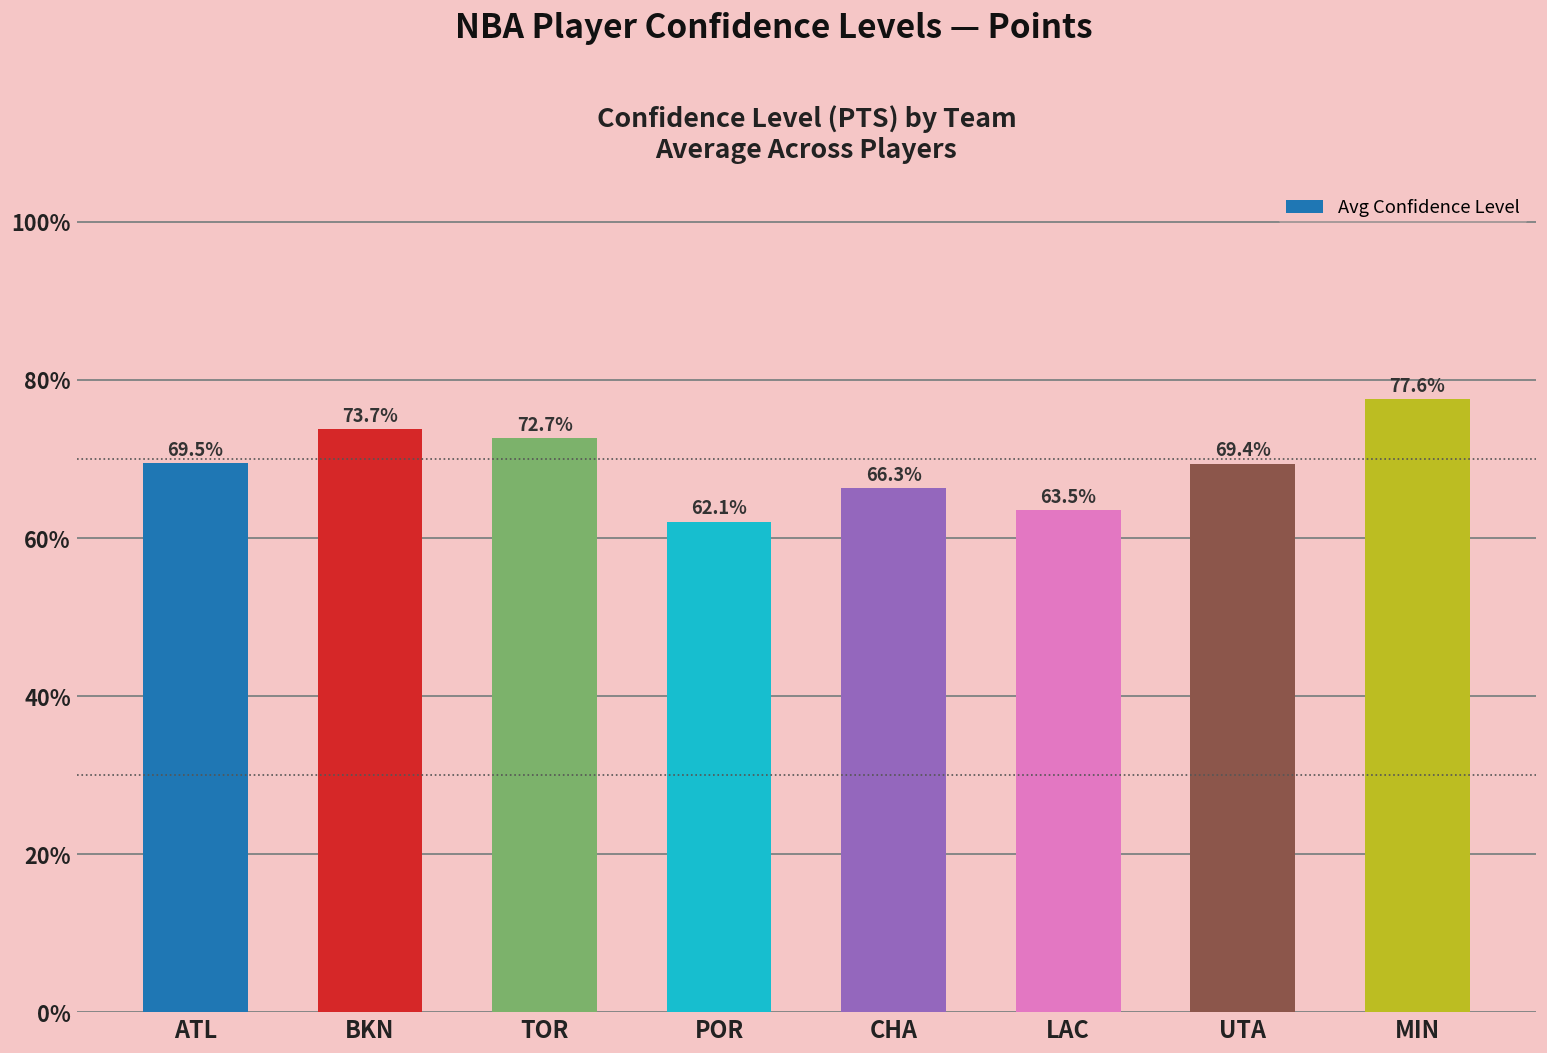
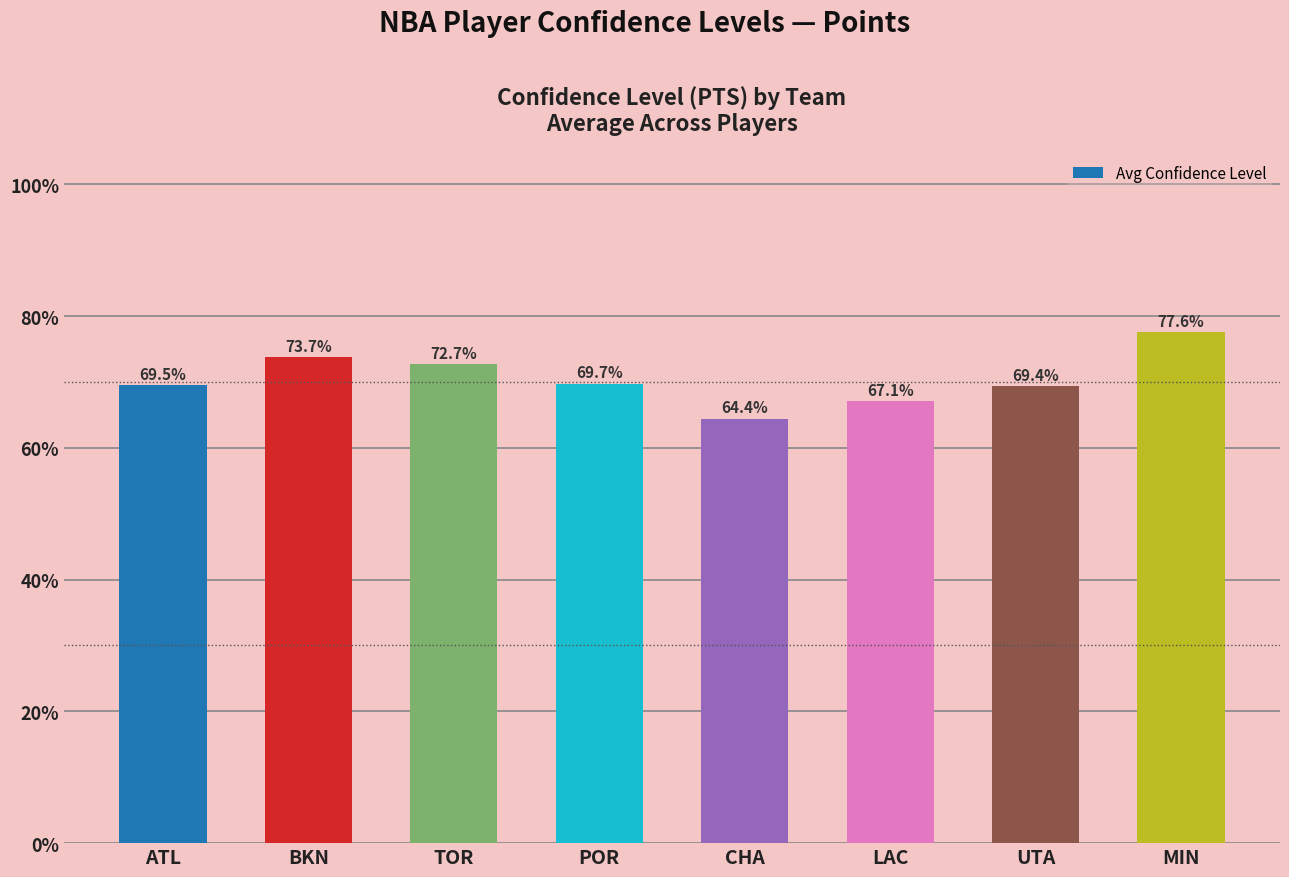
POR: 62.1% -> 69.7%
CHA: 66.3% -> 64.4%
LAC: 63.5% -> 67.1%
